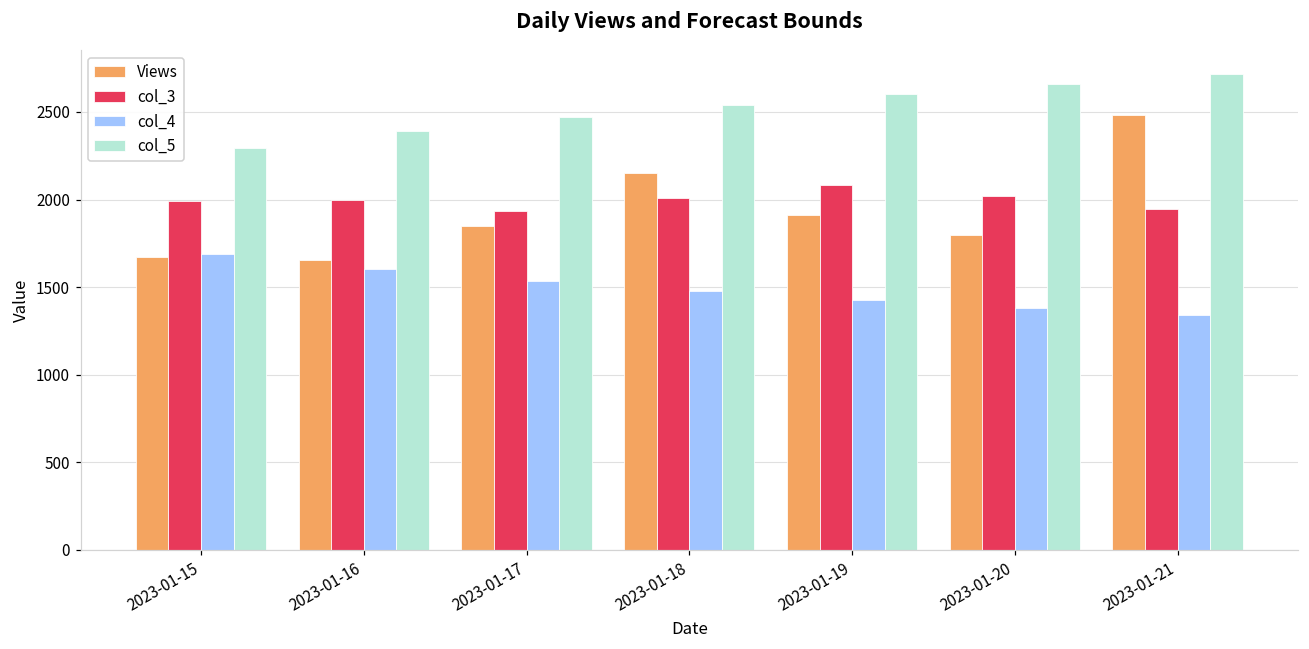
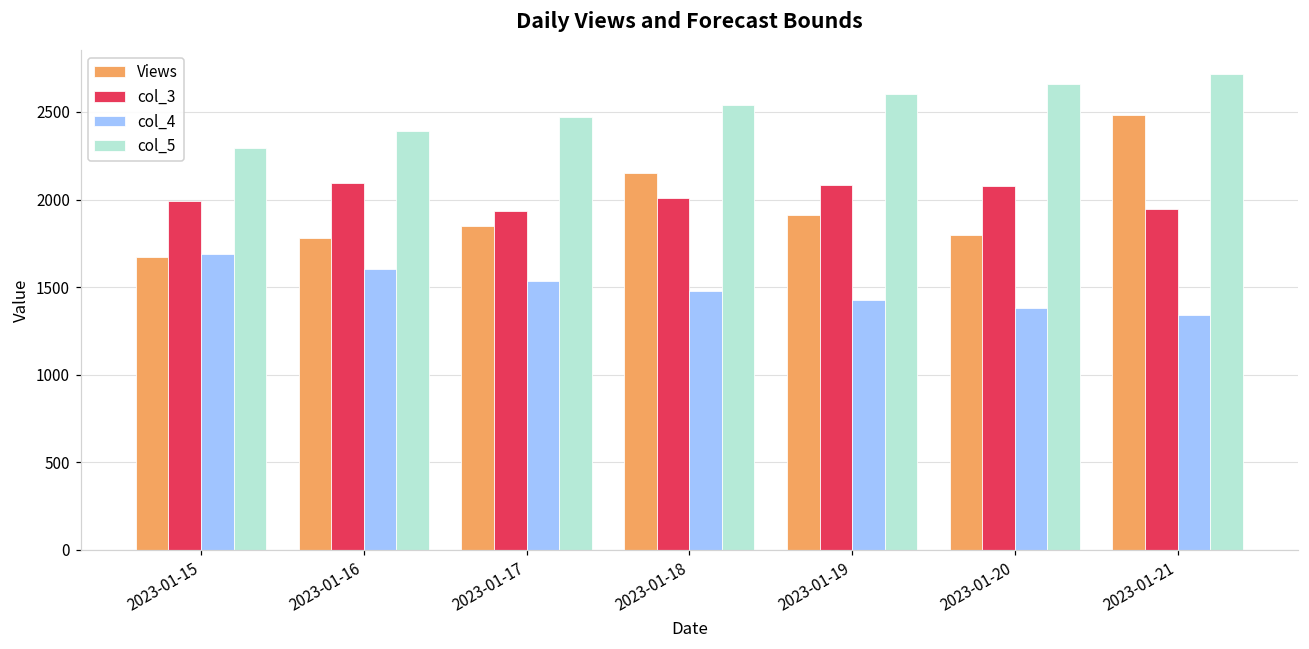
Views, 2023-01-16: 1660 -> 1780
col_3, 2023-01-16: 2000 -> 2100
col_3, 2023-01-20: 2020 -> 2080
